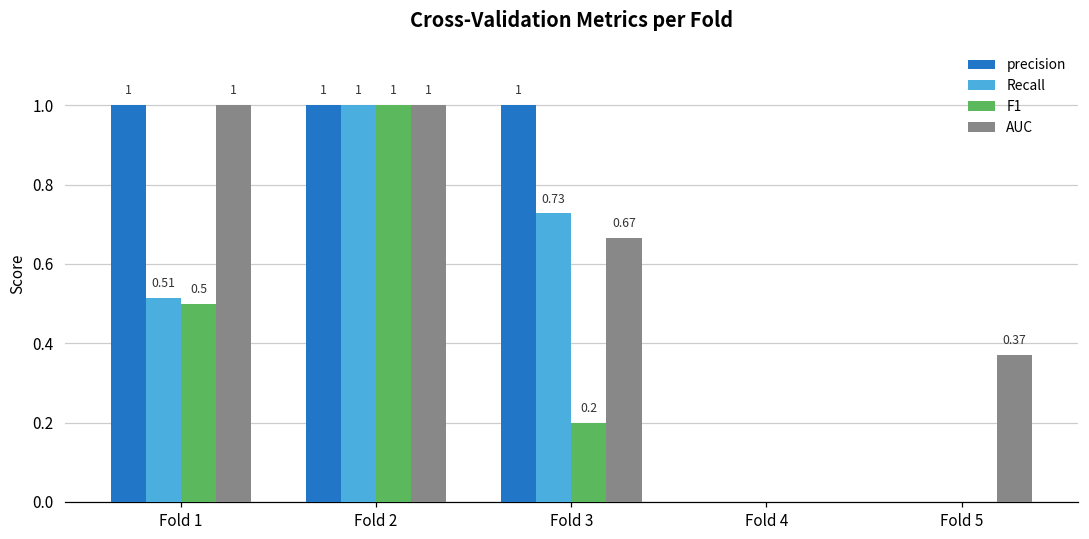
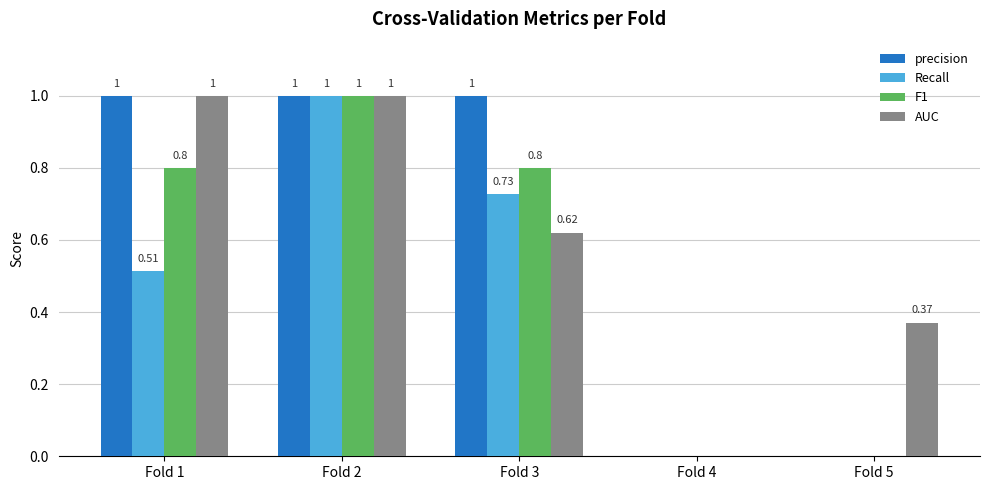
F1, Fold 1: 0.5 -> 0.8
F1, Fold 3: 0.2 -> 0.8
AUC, Fold 3: 0.67 -> 0.62
